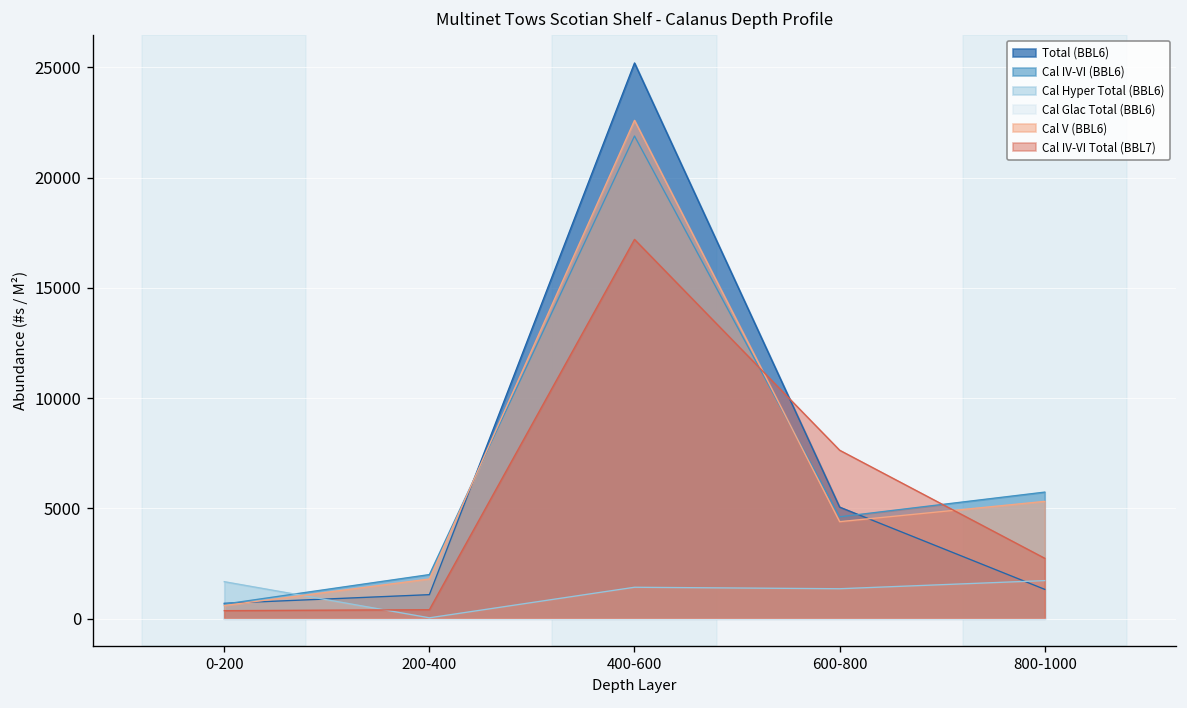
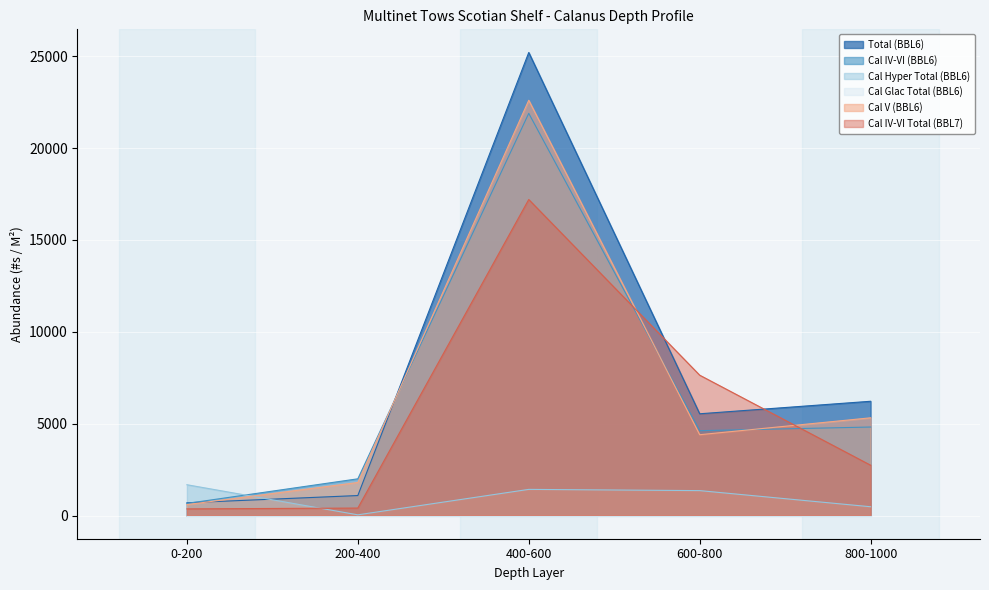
Total (BBL6), 600-800: 5100 -> 5500
Total (BBL6), 800-1000: 1300 -> 6200
Cal IV-VI (BBL6), 800-1000: 5700 -> 4800
Cal Hyper Total (BBL6), 800-1000: 1700 -> 500
